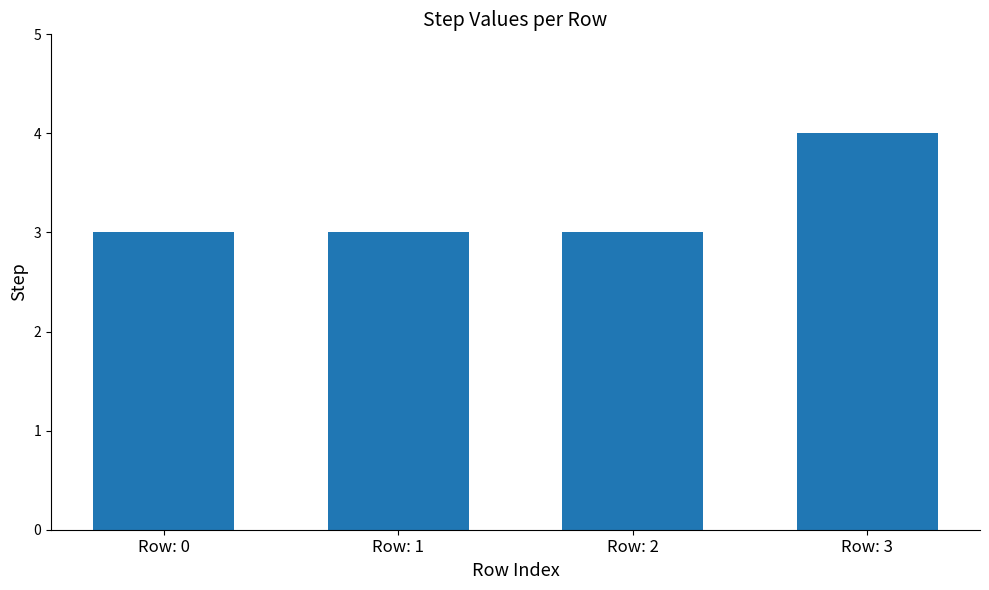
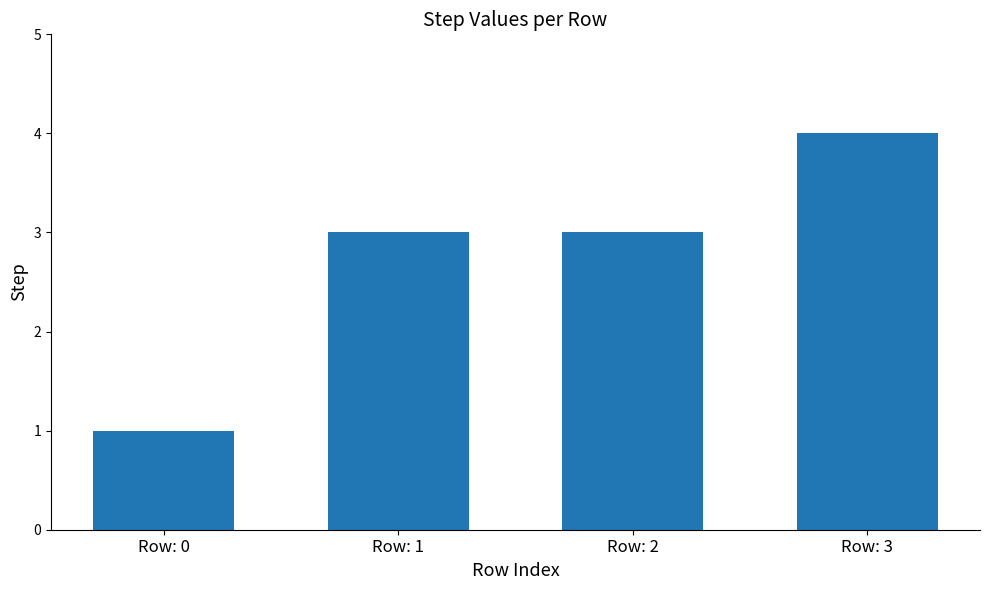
Row: 0: 3 -> 1
